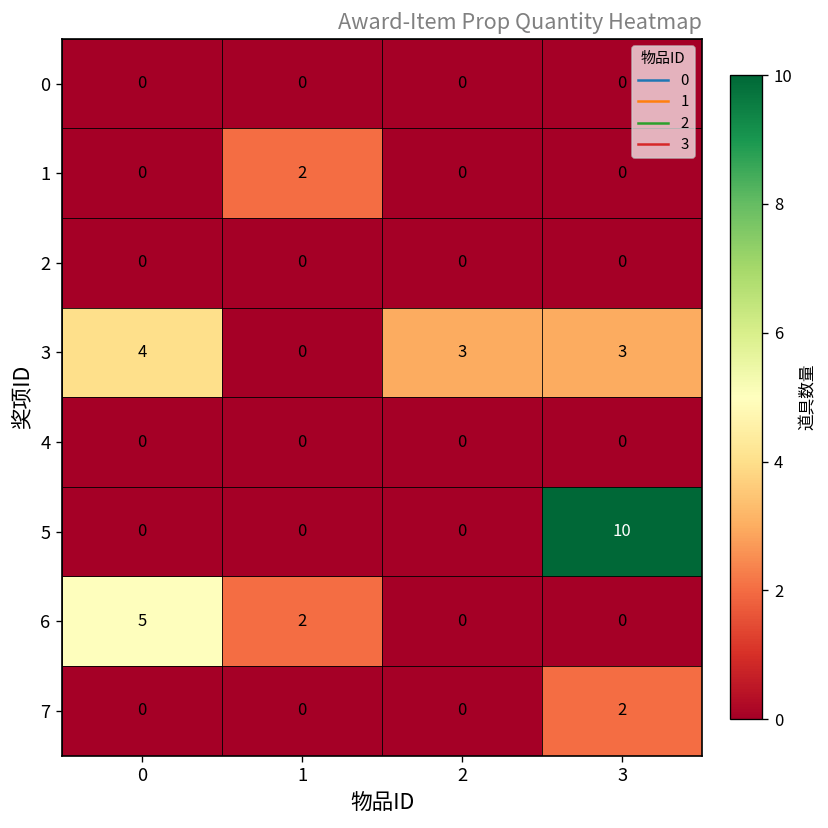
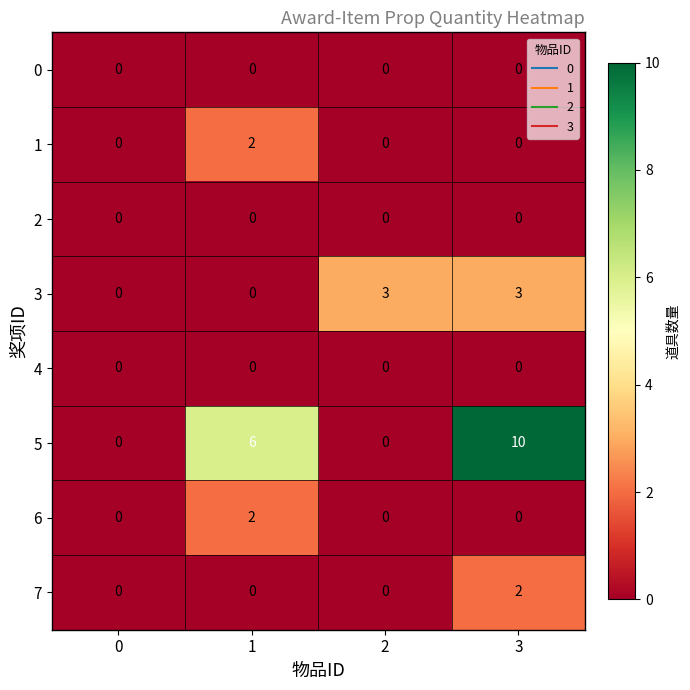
3, 0: 4 -> 0
5, 1: 0 -> 6
6, 0: 5 -> 0
